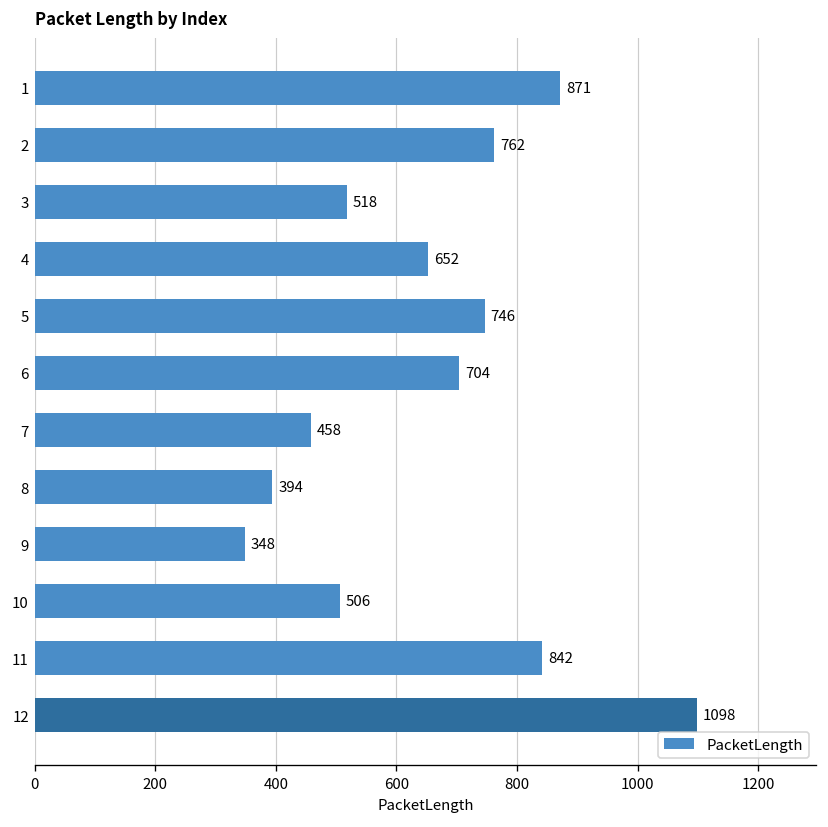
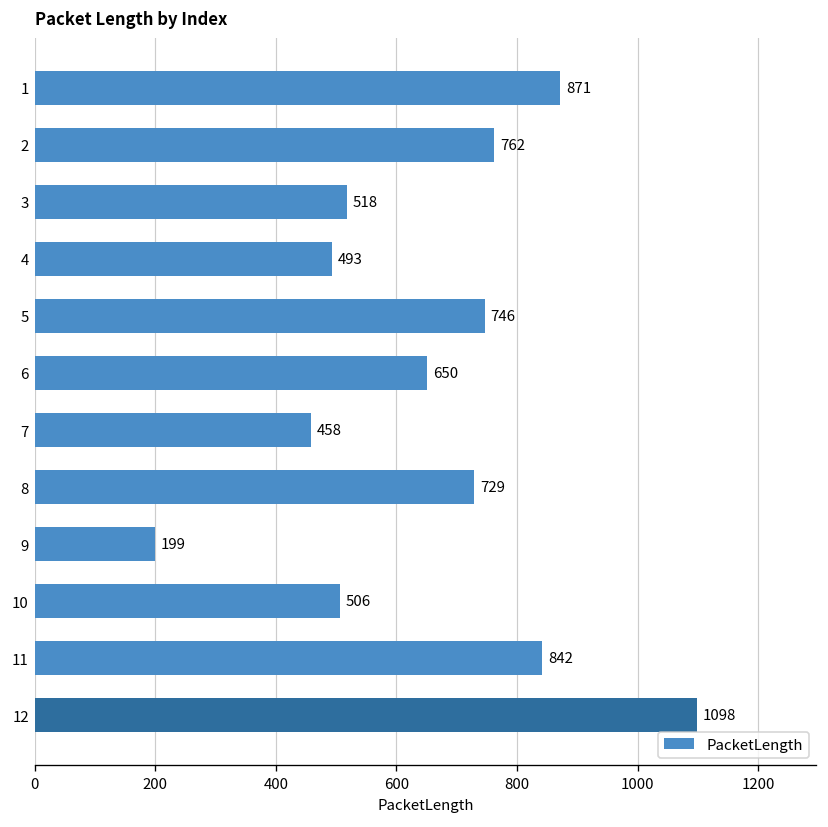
4: 652 -> 493
6: 704 -> 650
8: 394 -> 729
9: 348 -> 199
